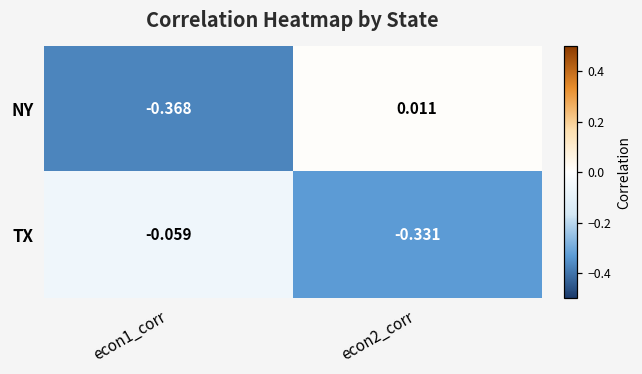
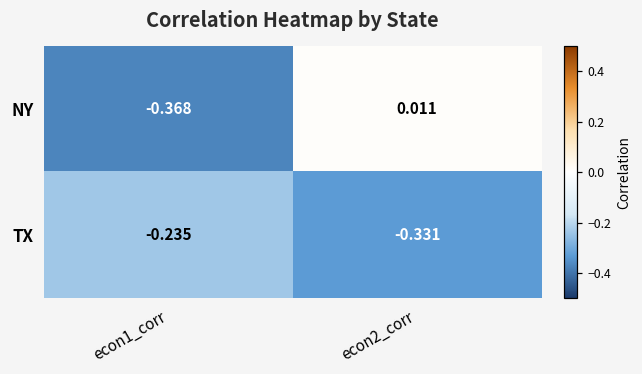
TX, econ1_corr: -0.059 -> -0.235
